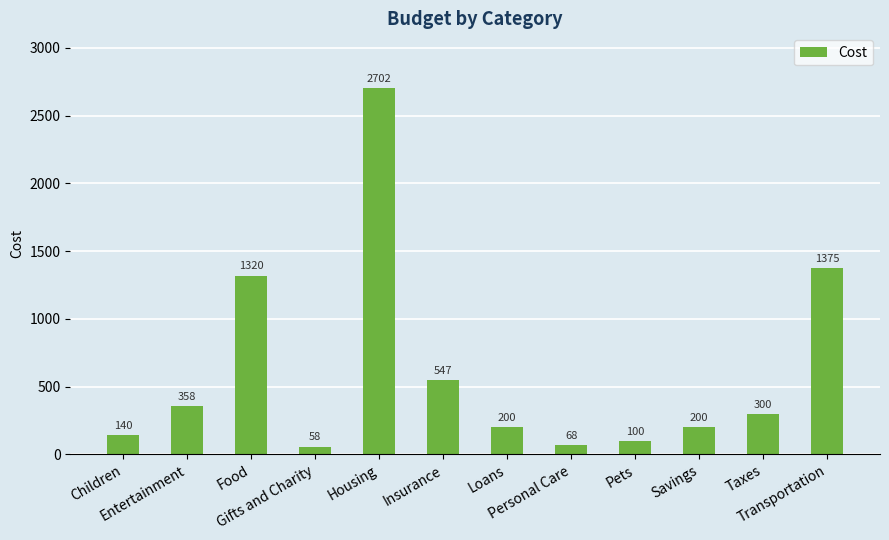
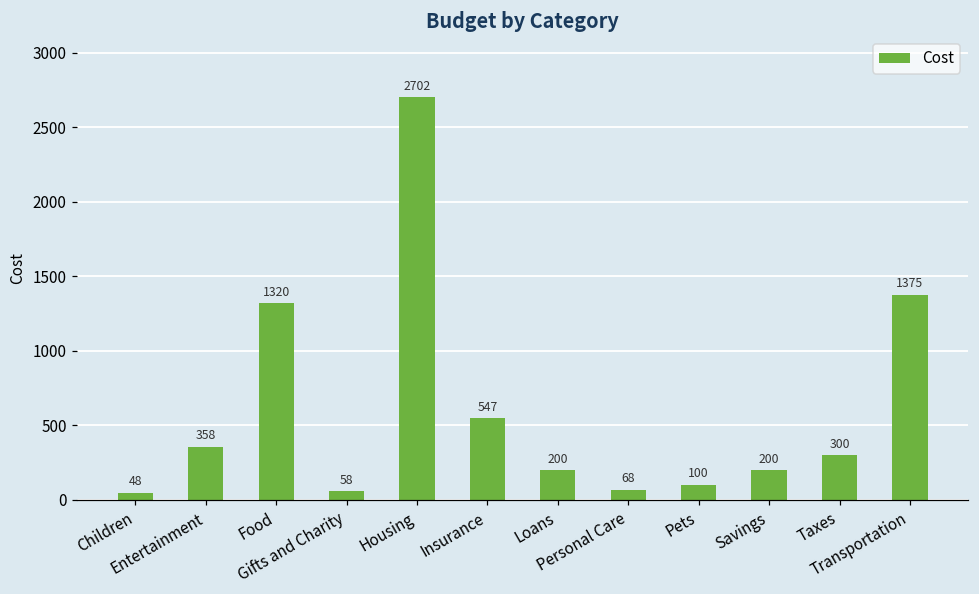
Children: 140 -> 48
